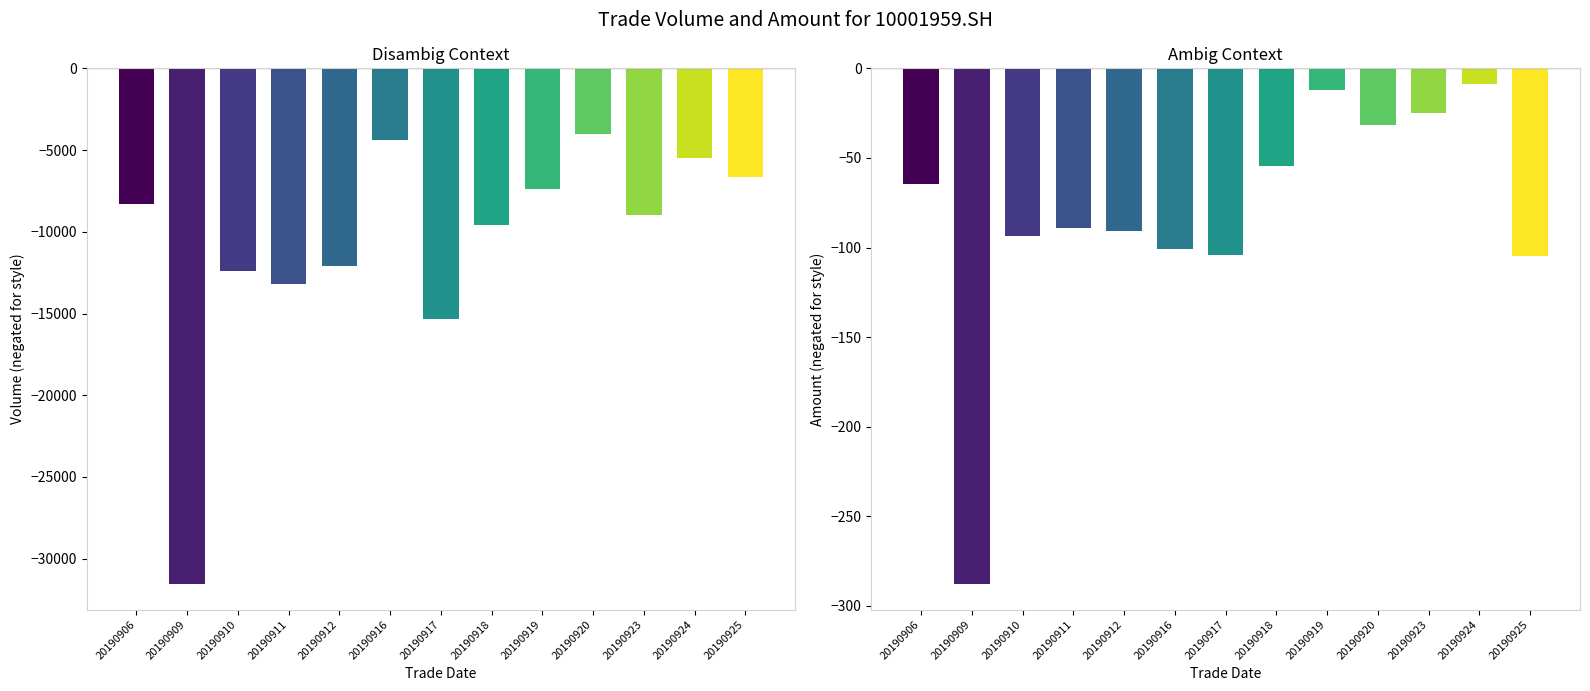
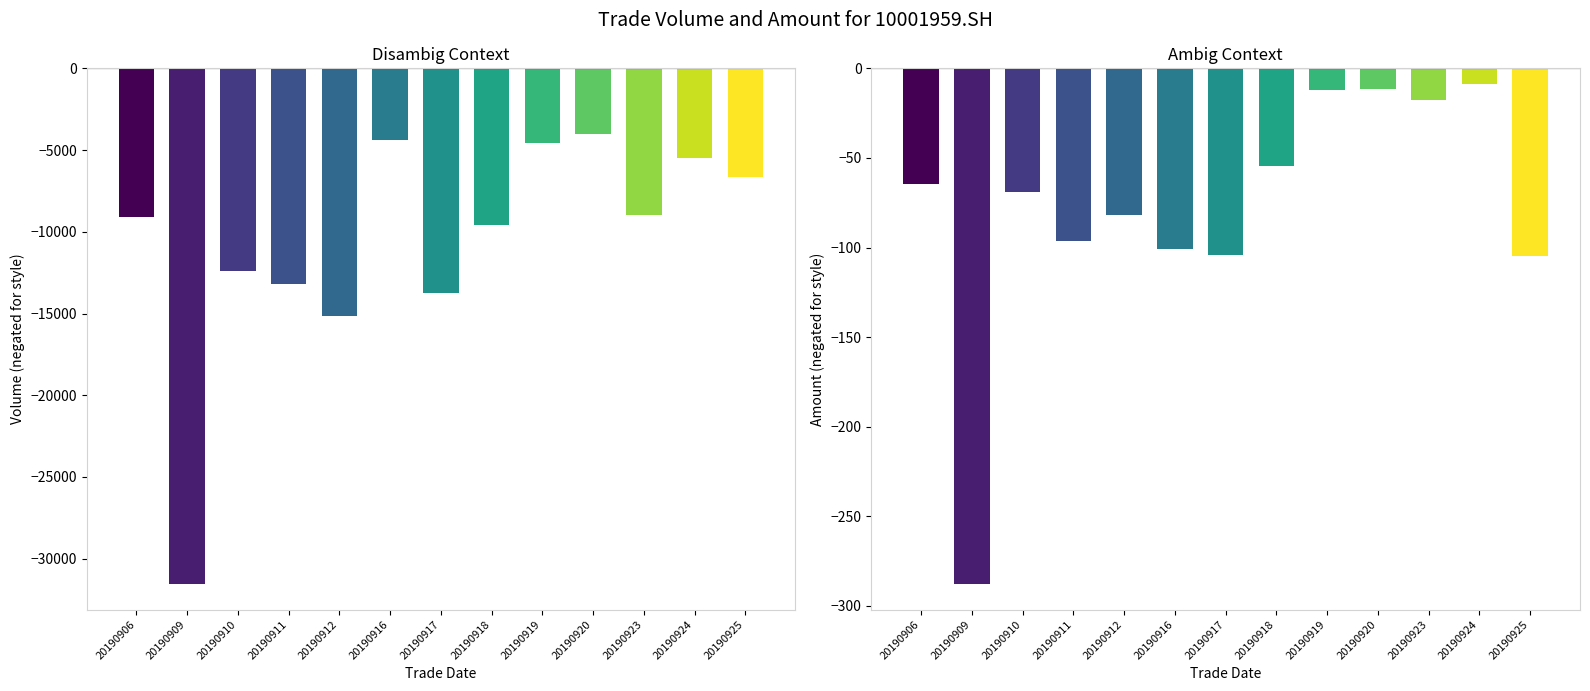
Disambig Context, 20190906: -8300 -> -9100
Disambig Context, 20190912: -12100 -> -15200
Disambig Context, 20190917: -15300 -> -13700
Disambig Context, 20190919: -7400 -> -4600
Ambig Context, 20190910: -94 -> -69
Ambig Context, 20190911: -89 -> -96
Ambig Context, 20190912: -91 -> -82
Ambig Context, 20190920: -32 -> -12
Ambig Context, 20190923: -25 -> -18
